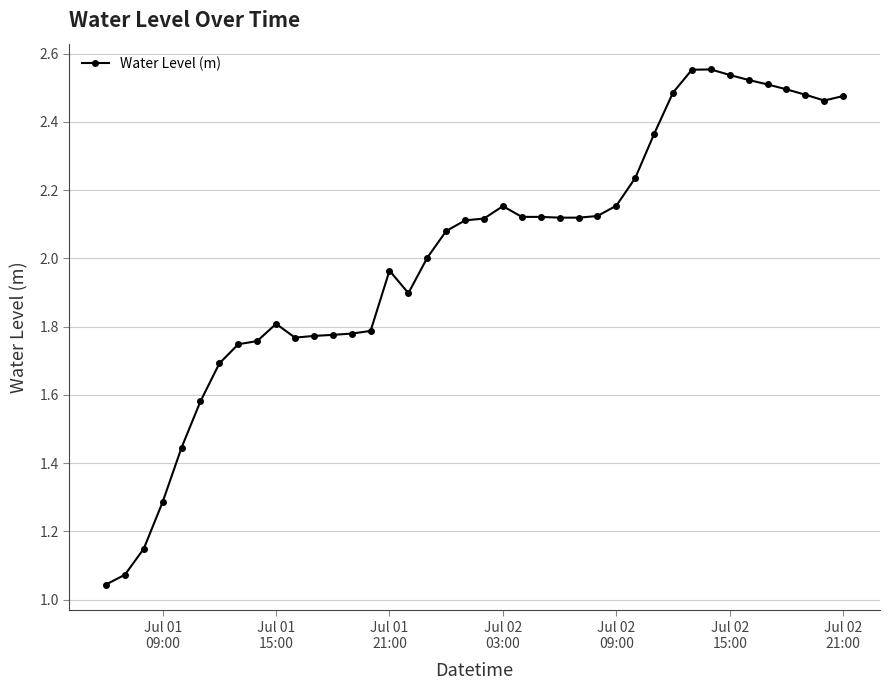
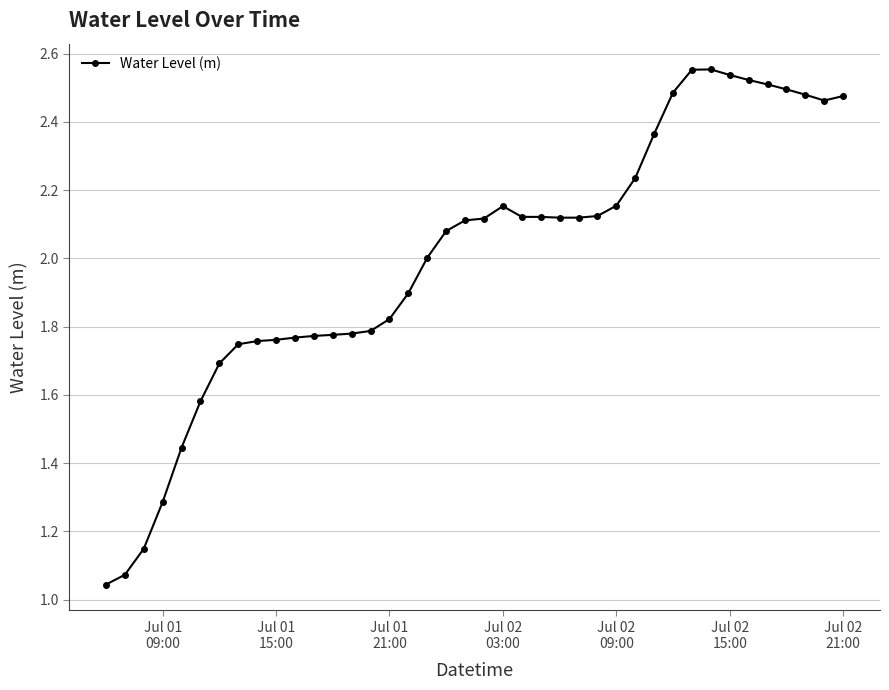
Jul 01 15:00: 1.81 -> 1.76
Jul 01 21:00: 1.96 -> 1.82
